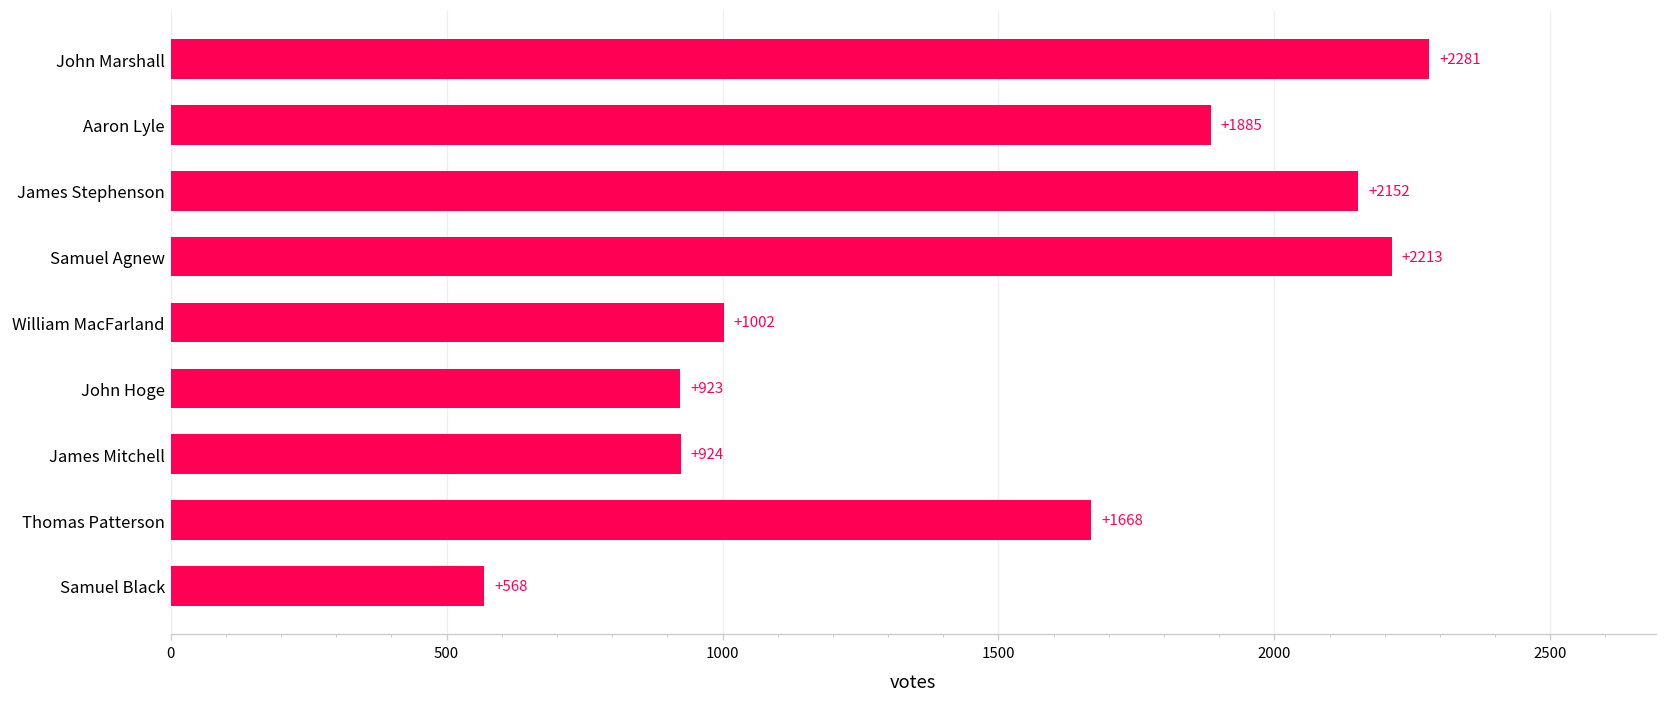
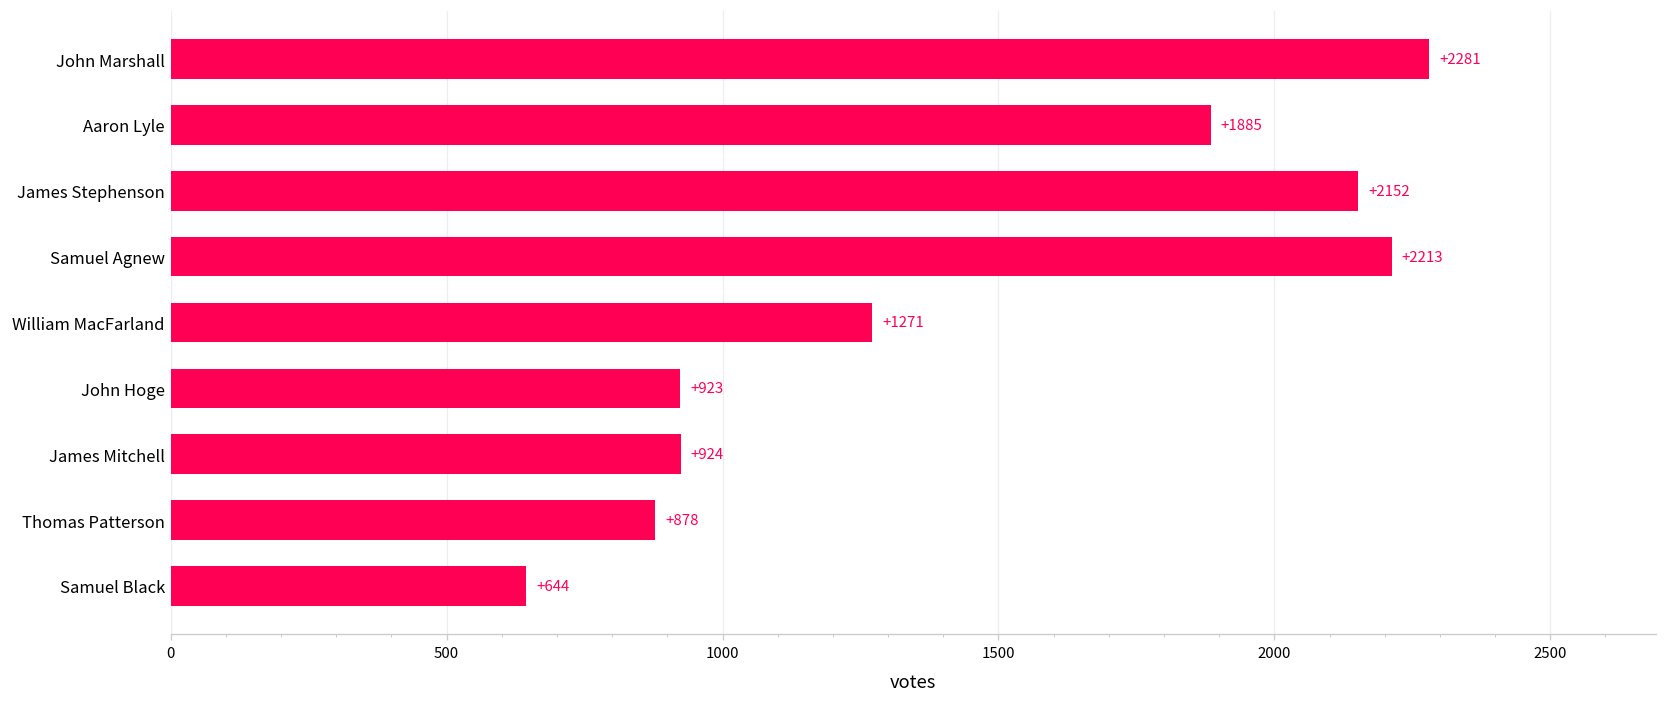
William MacFarland: +1002 -> +1271
Thomas Patterson: +1668 -> +878
Samuel Black: +568 -> +644
